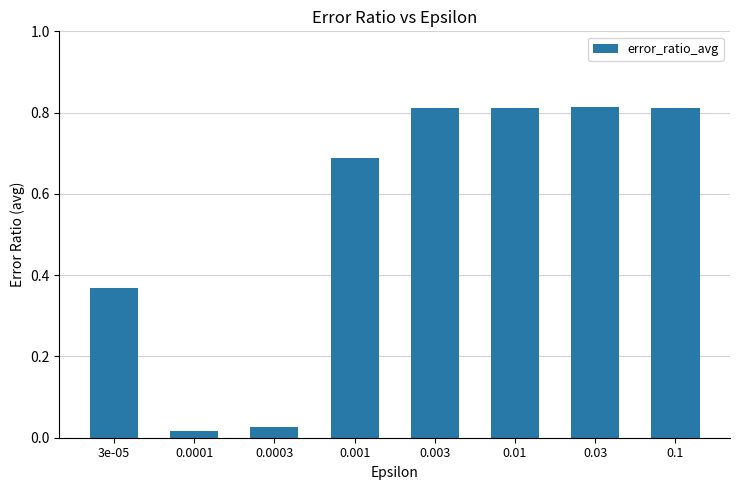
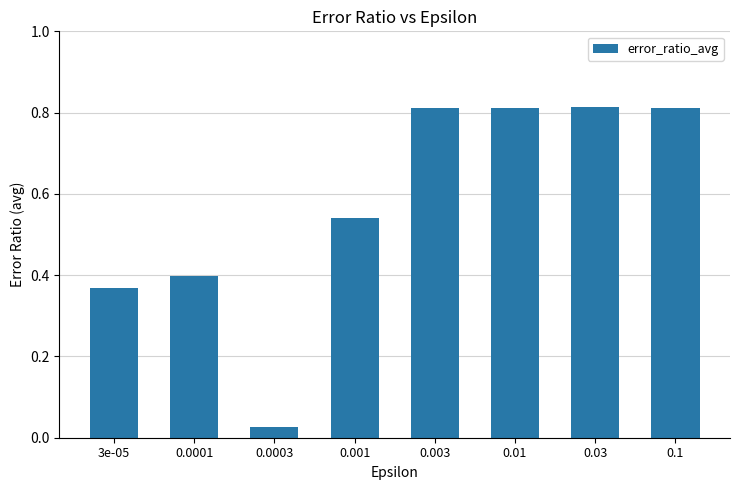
0.0001: 0.02 -> 0.40
0.001: 0.69 -> 0.54
